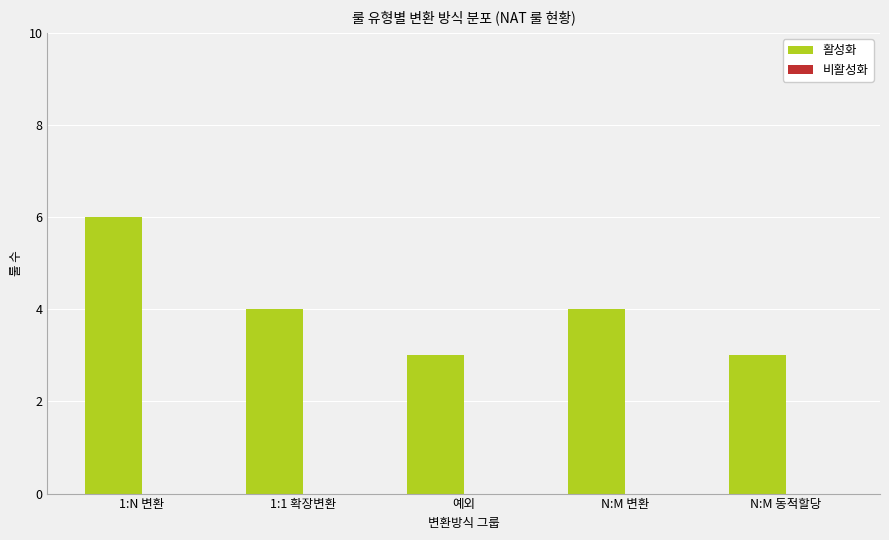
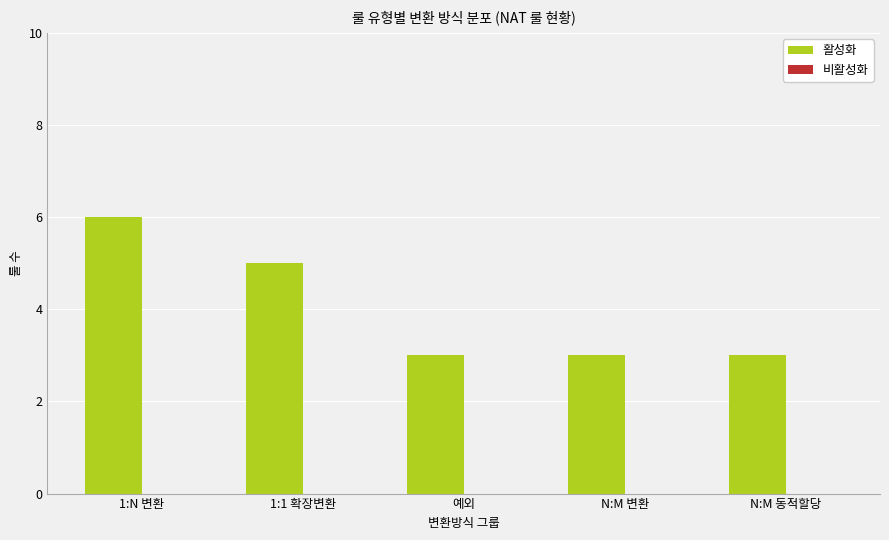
활성화, 1:1 확장변환: 4 -> 5
활성화, N:M 변환: 4 -> 3
